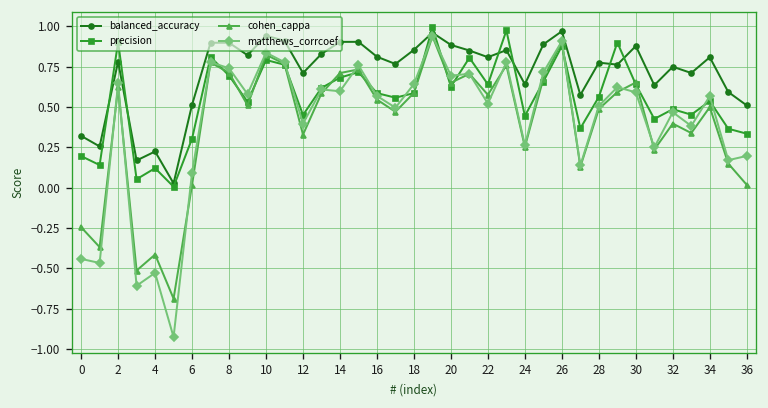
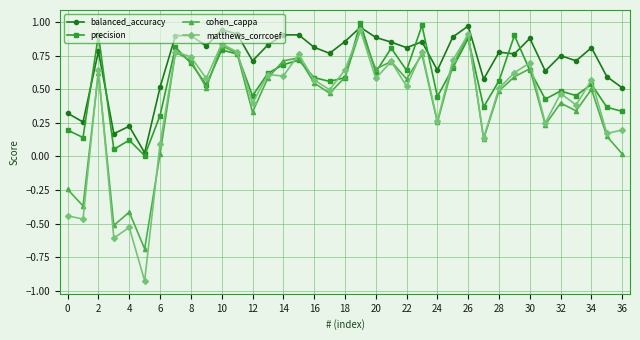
matthews_corrcoef, 20: 0.69 -> 0.58
matthews_corrcoef, 30: 0.59 -> 0.70
